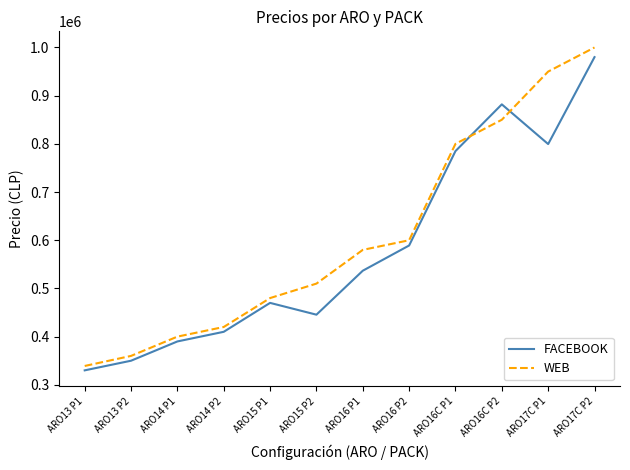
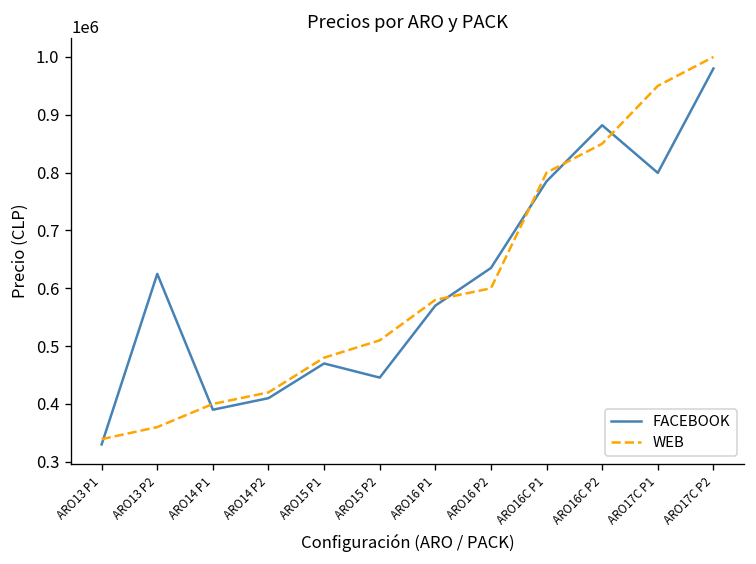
FACEBOOK, ARO13 P2: 350000 -> 620000
FACEBOOK, ARO16 P1: 540000 -> 570000
FACEBOOK, ARO16 P2: 590000 -> 640000
